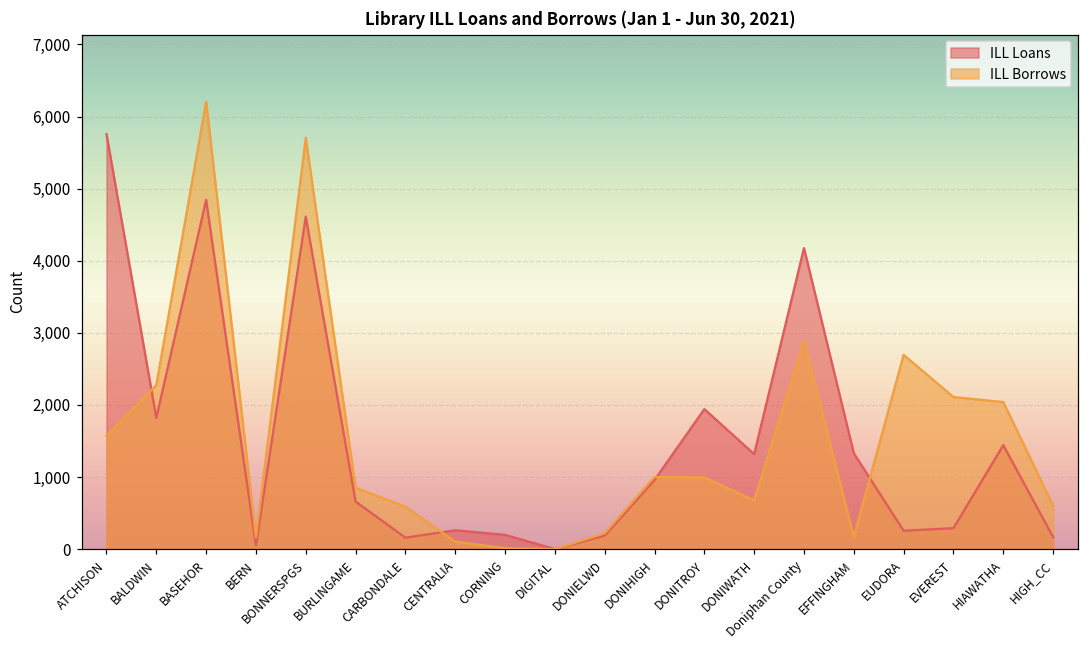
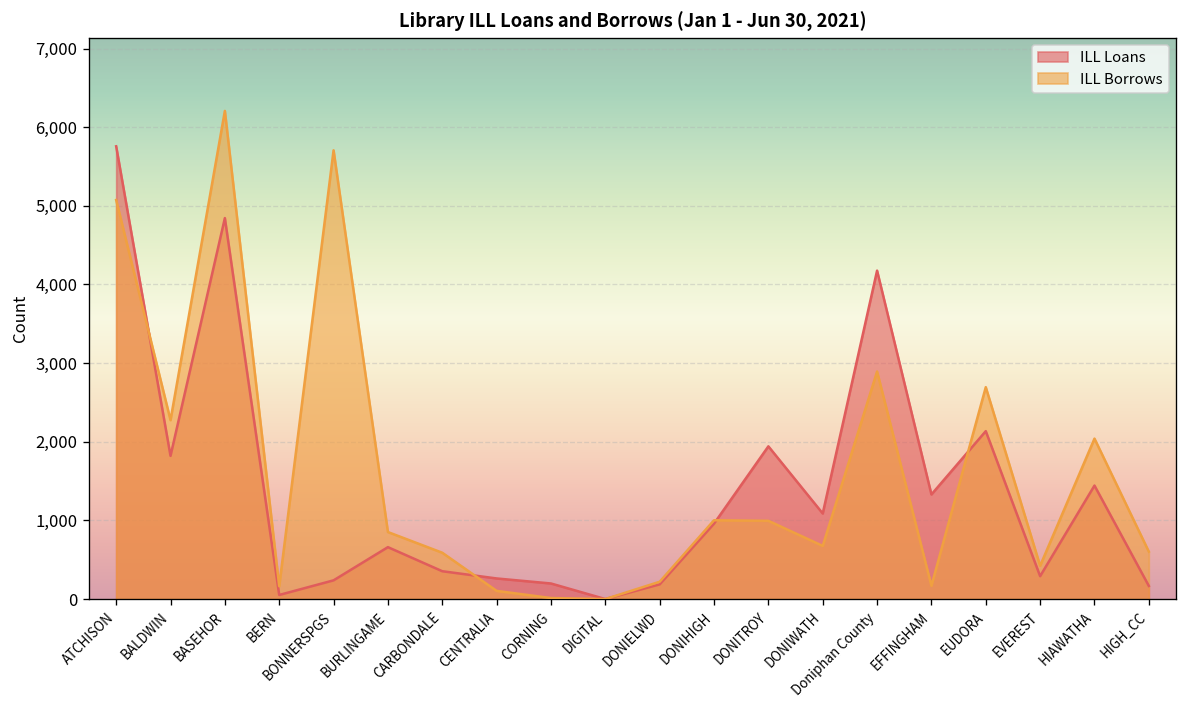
ILL Borrows, ATCHISON: 1,600 -> 5,100
ILL Loans, BONNERSPGS: 4,600 -> 200
ILL Loans, CARBONDALE: 200 -> 400
ILL Loans, DONIWATH: 1,300 -> 1,100
ILL Loans, EUDORA: 300 -> 2,100
ILL Borrows, EVEREST: 2,100 -> 400
